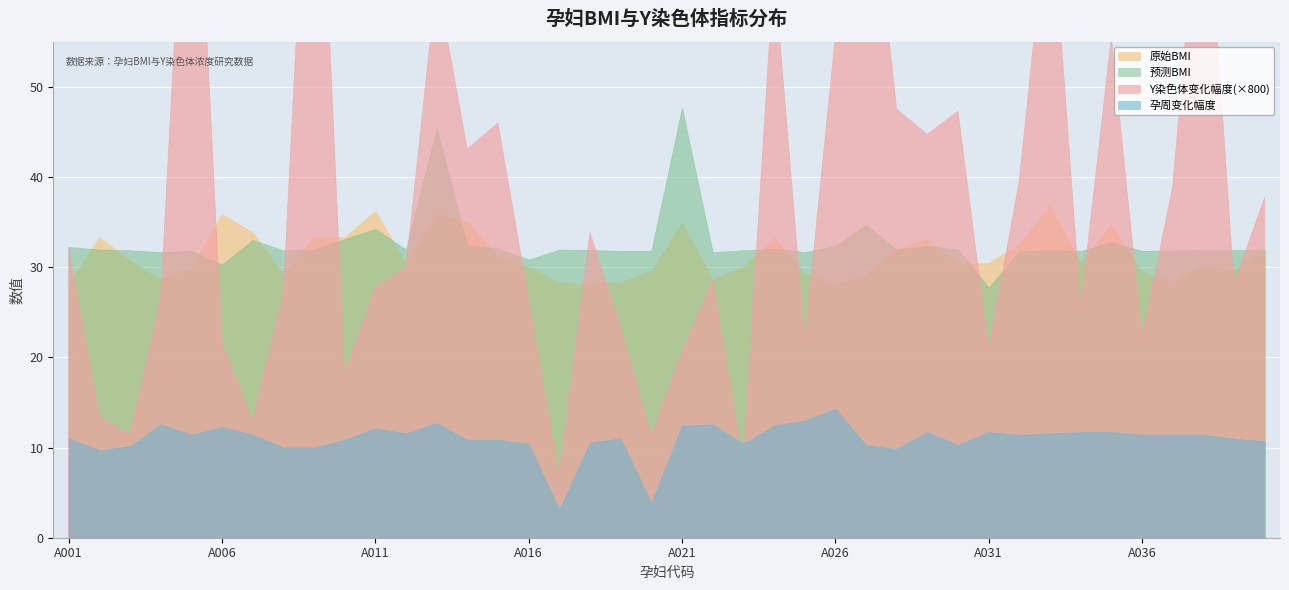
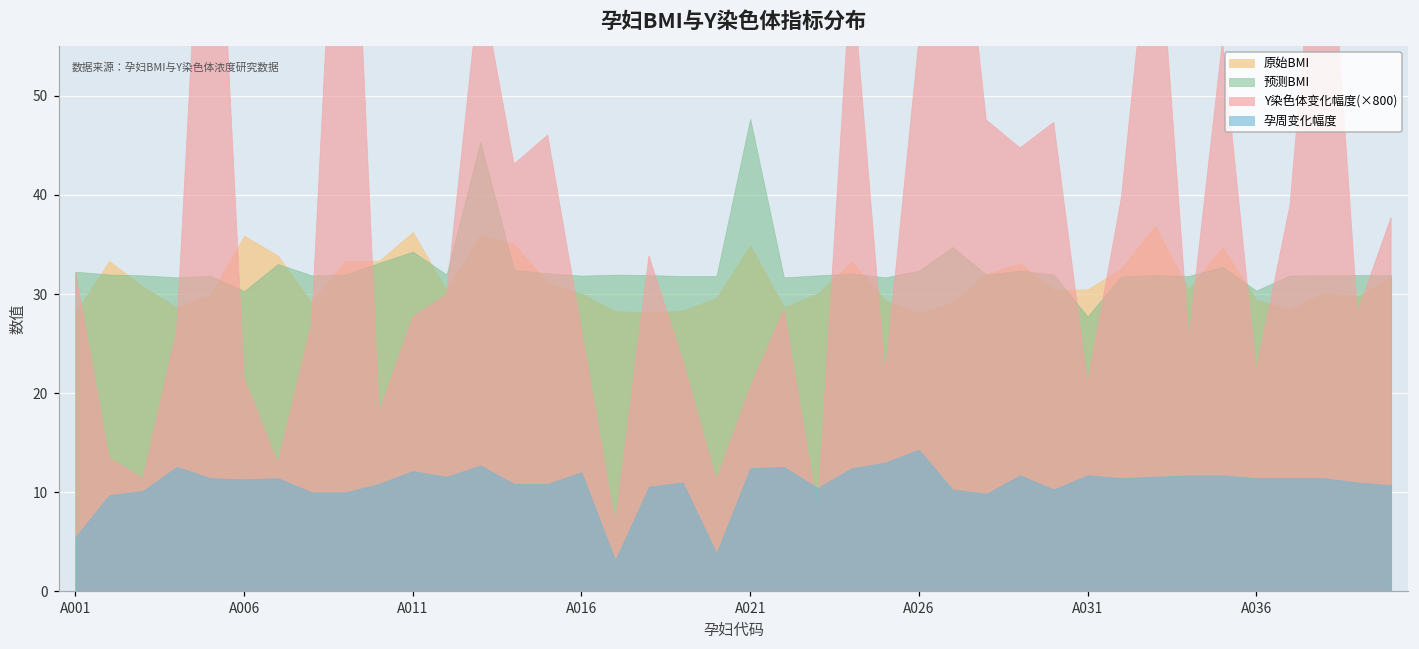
孕周变化幅度, A001: 11 -> 6
孕周变化幅度, A006: 12 -> 11
预测BMI, A016: 31 -> 32
孕周变化幅度, A016: 10 -> 12
预测BMI, A036: 32 -> 30
